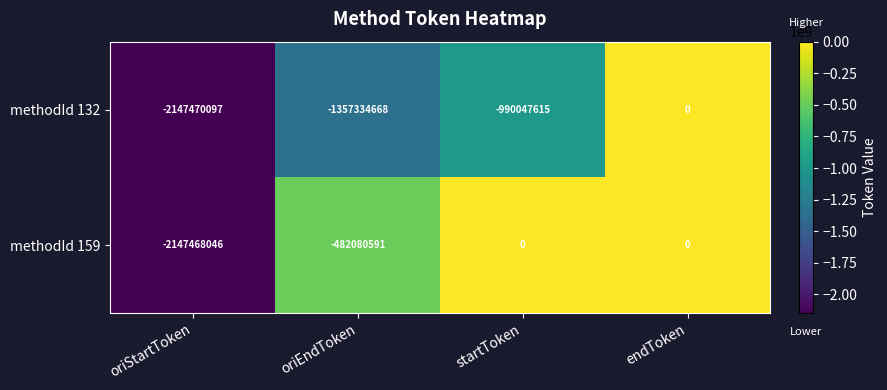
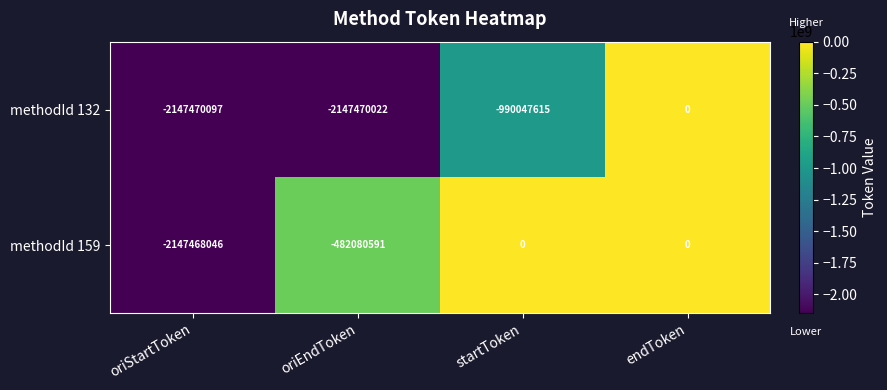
methodId 132, oriEndToken: -1357334668 -> -2147470022
